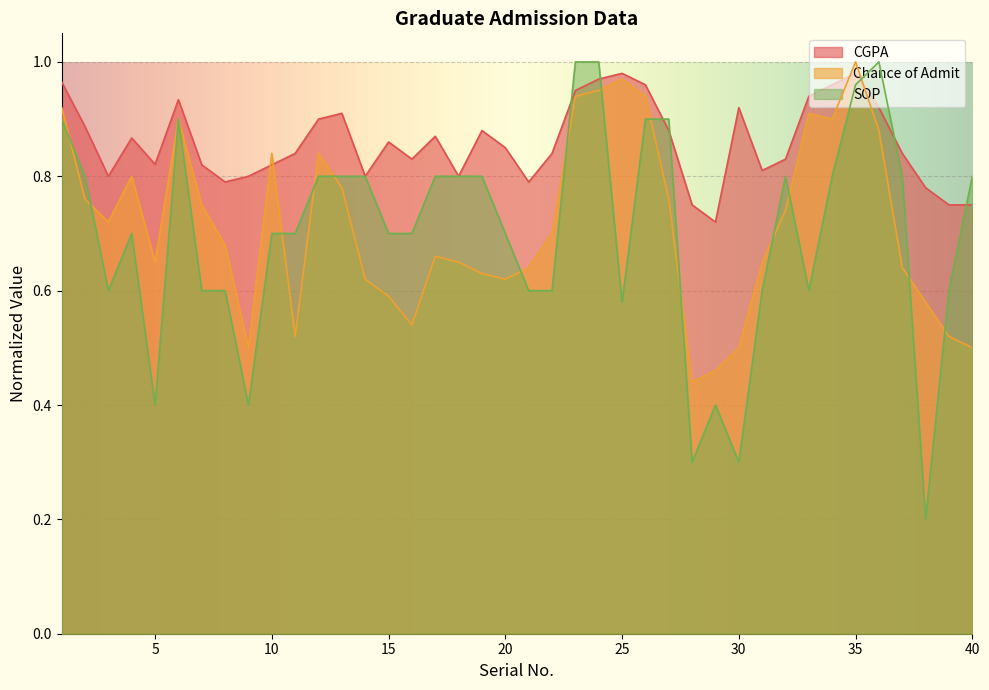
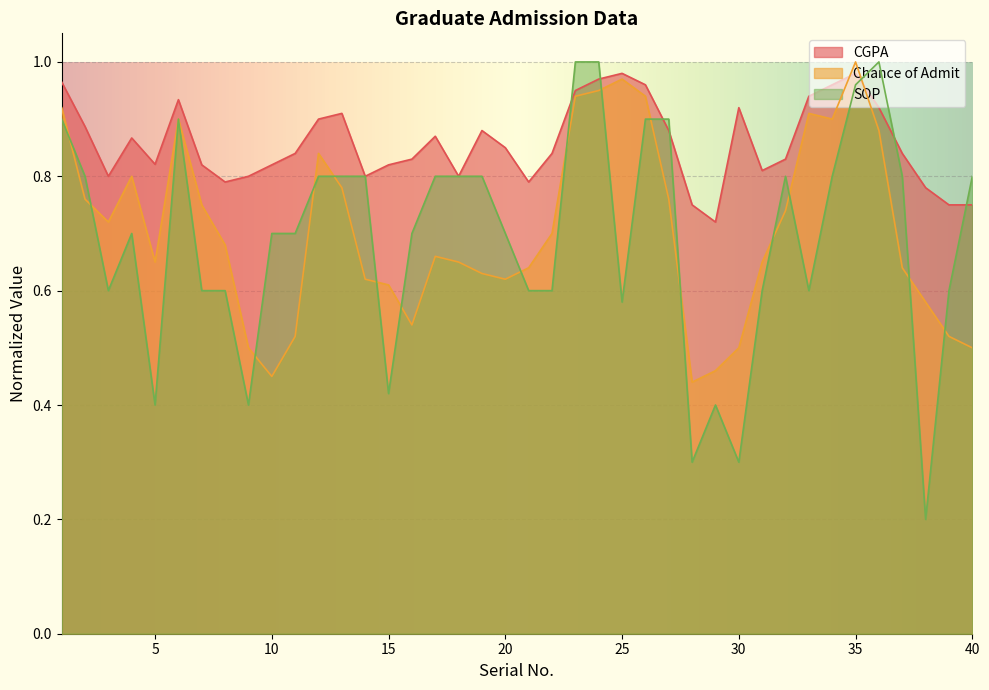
Chance of Admit, 10: 0.84 -> 0.45
CGPA, 15: 0.86 -> 0.82
Chance of Admit, 15: 0.59 -> 0.61
SOP, 15: 0.70 -> 0.42
